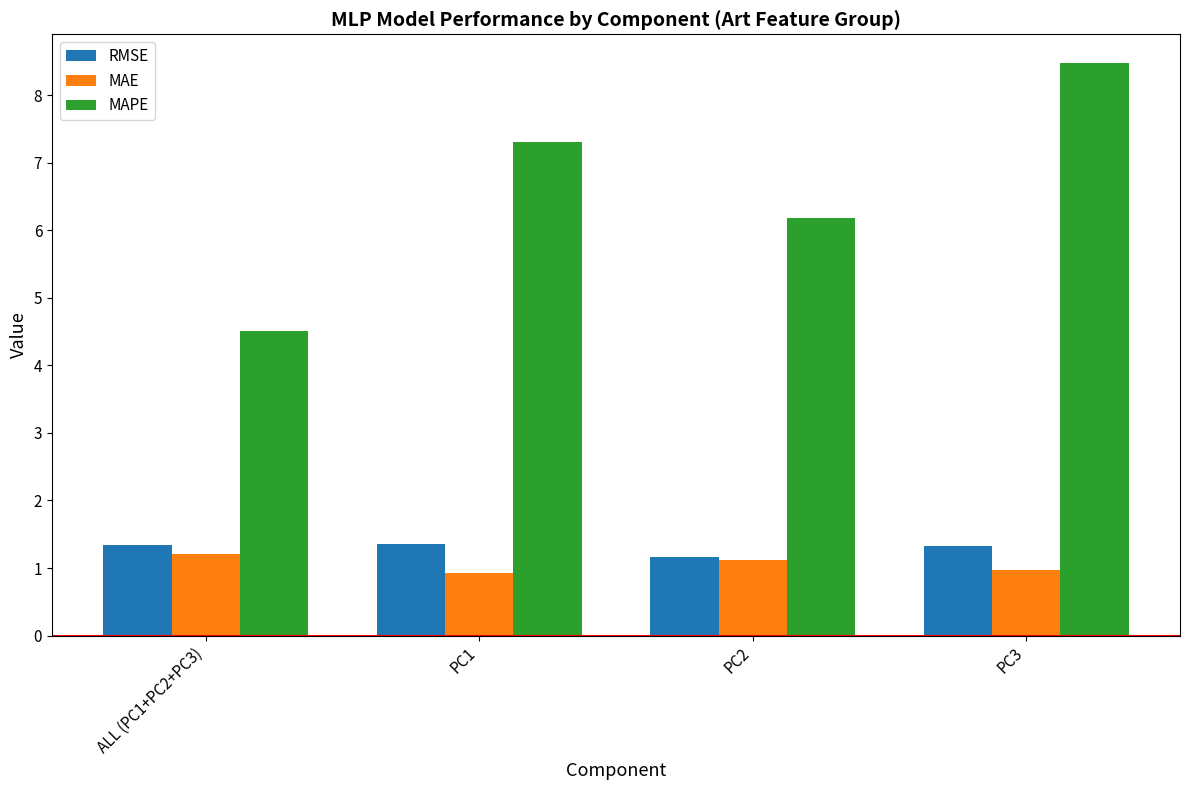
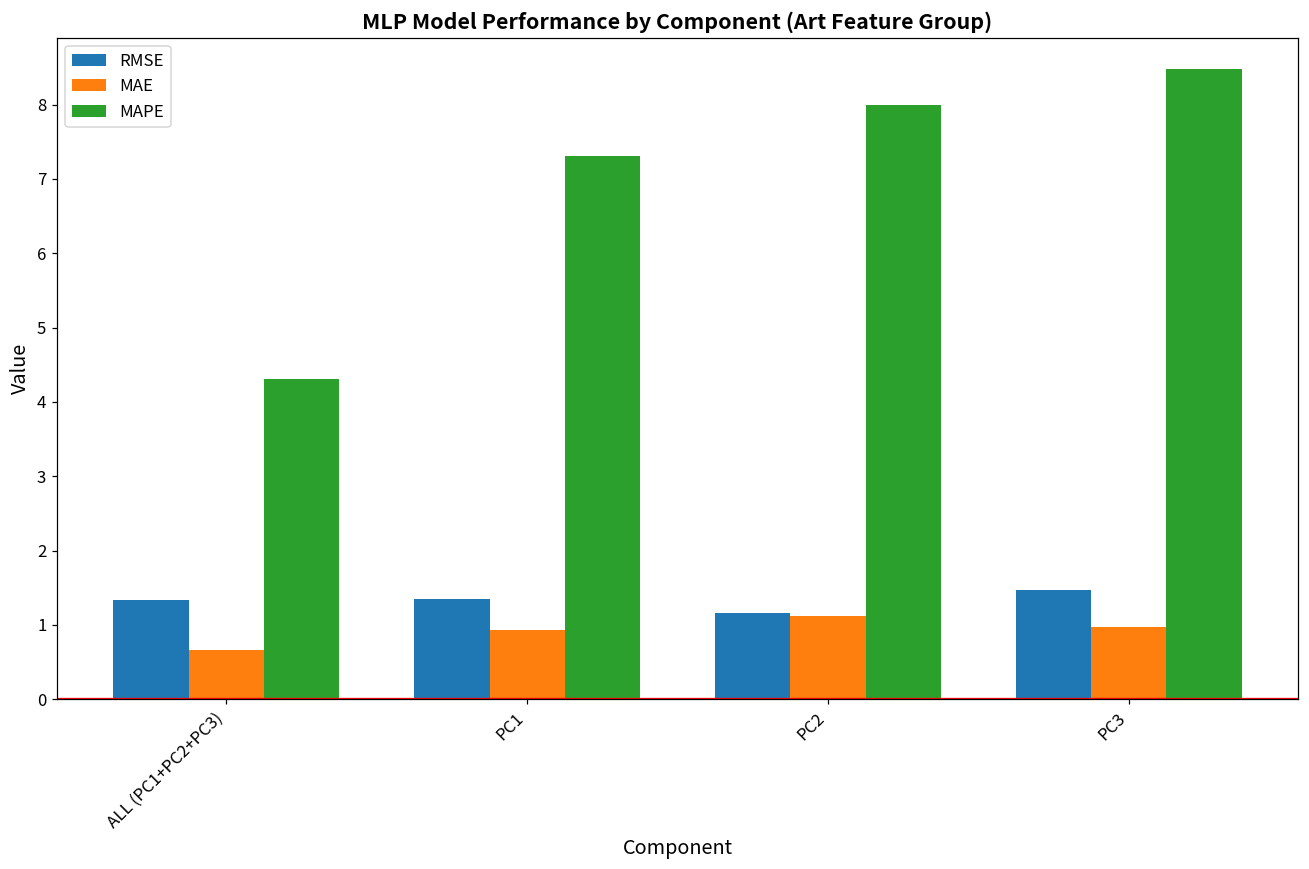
MAE, ALL (PC1+PC2+PC3): 1.2 -> 0.7
MAPE, ALL (PC1+PC2+PC3): 4.5 -> 4.3
MAPE, PC2: 6.2 -> 8.0
RMSE, PC3: 1.3 -> 1.5
